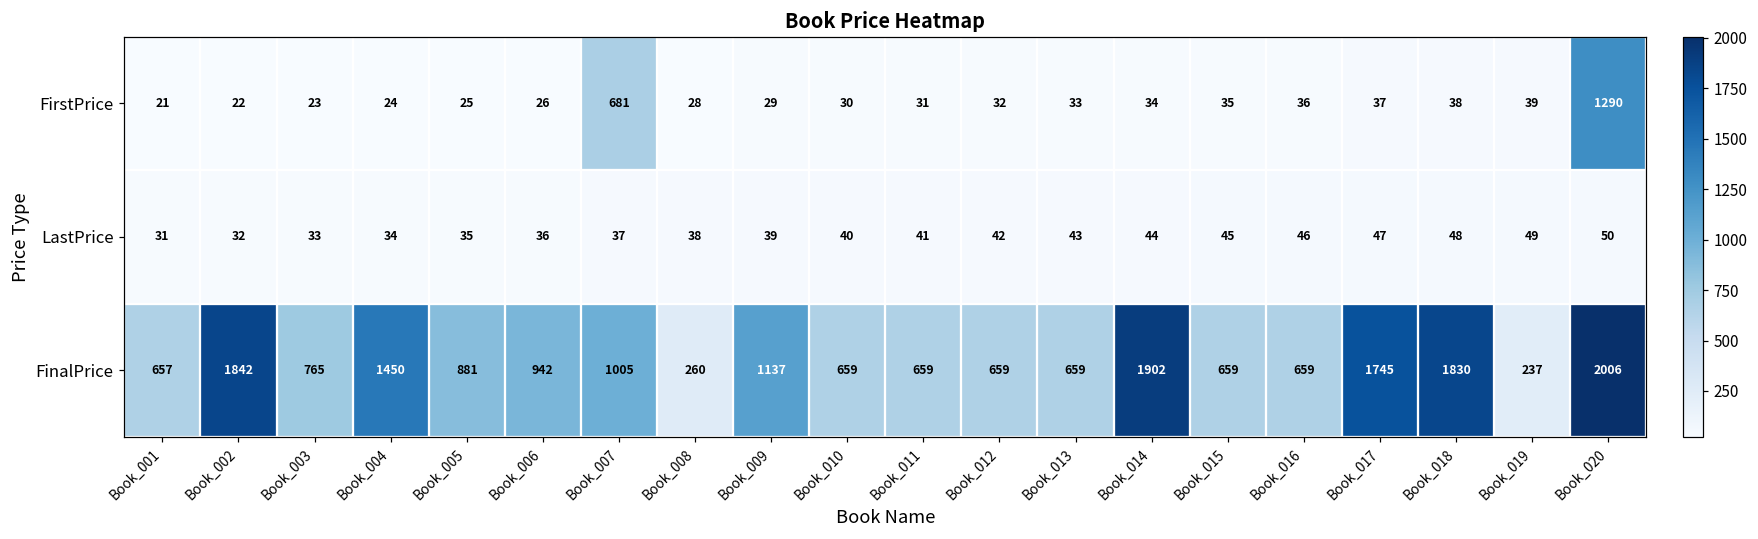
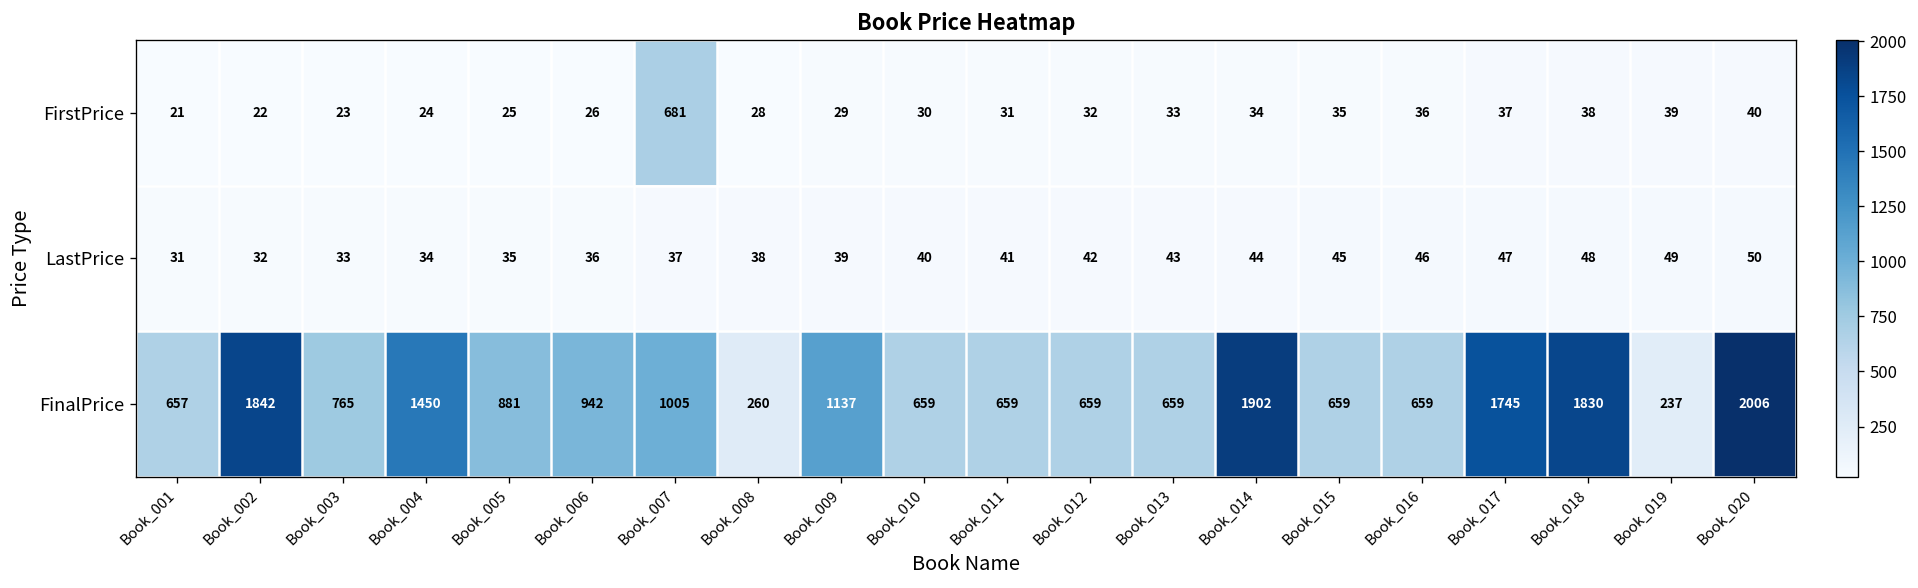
FirstPrice, Book_020: 1290 -> 40
